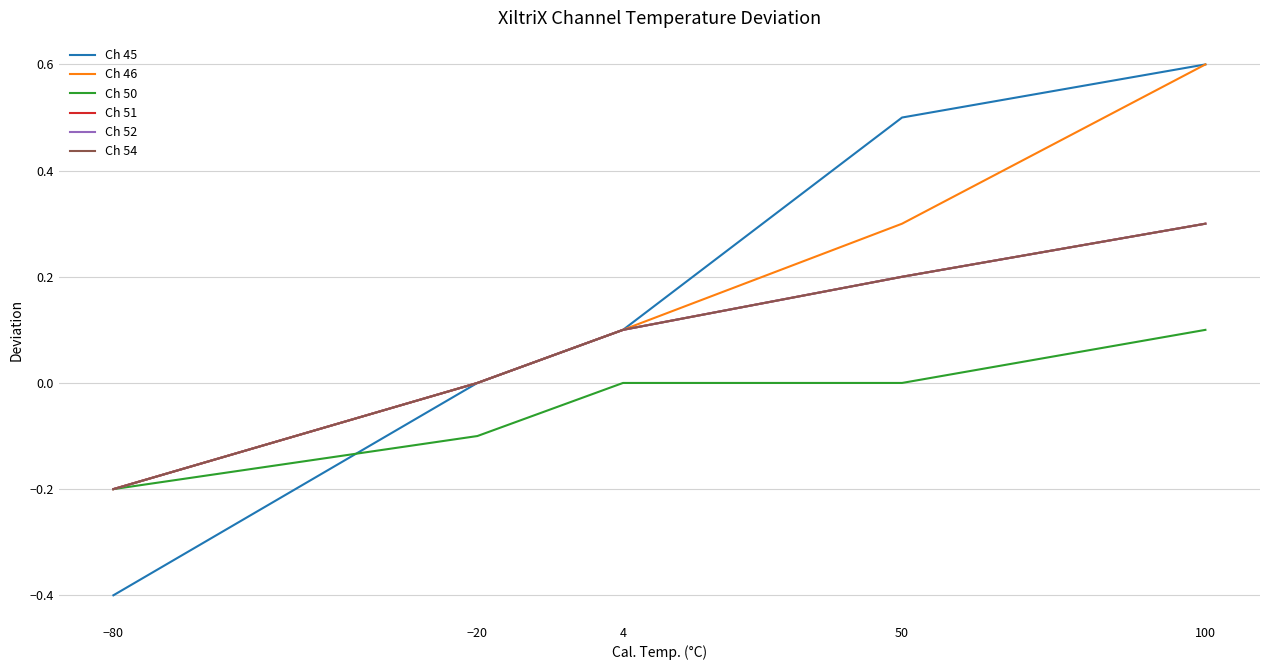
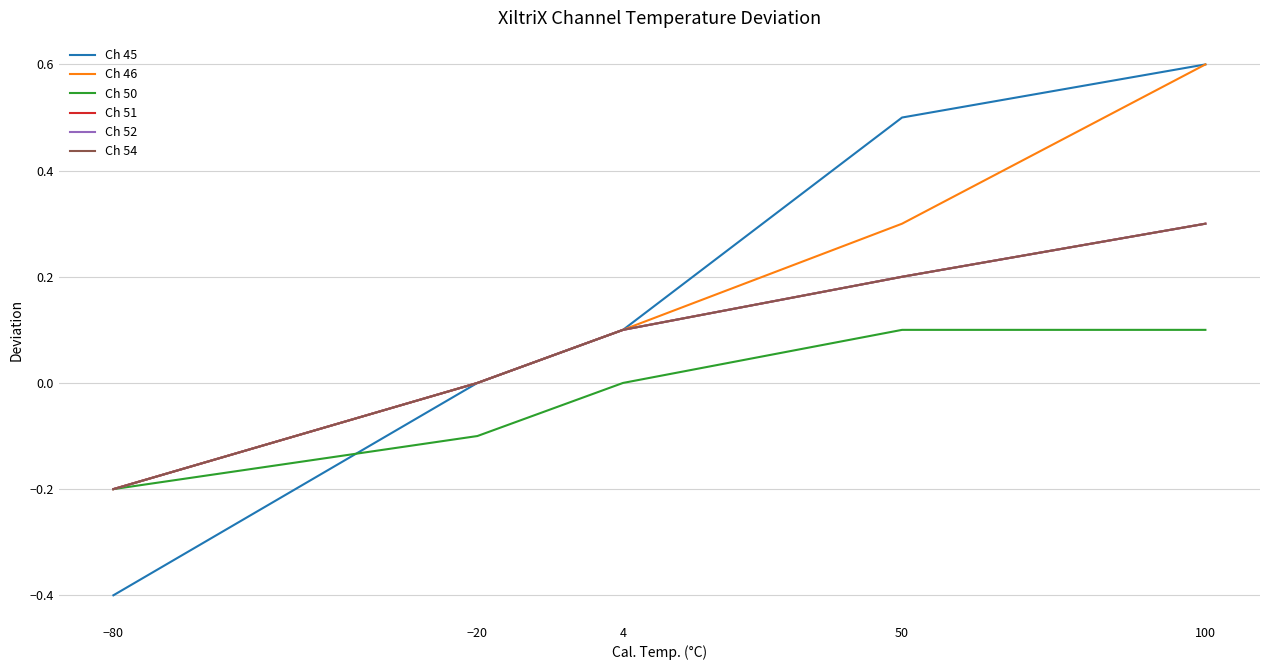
Ch 50, 50: 0.0 -> 0.1
